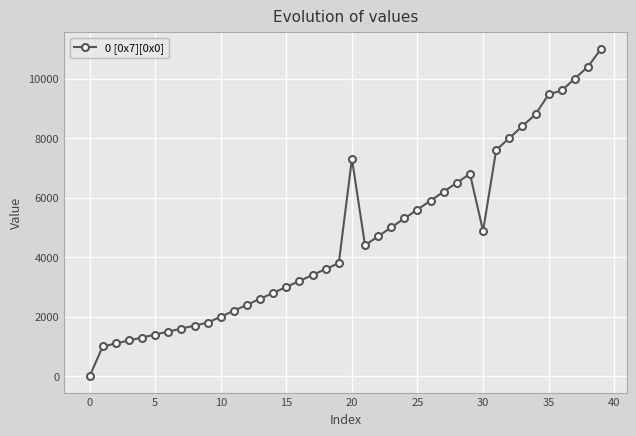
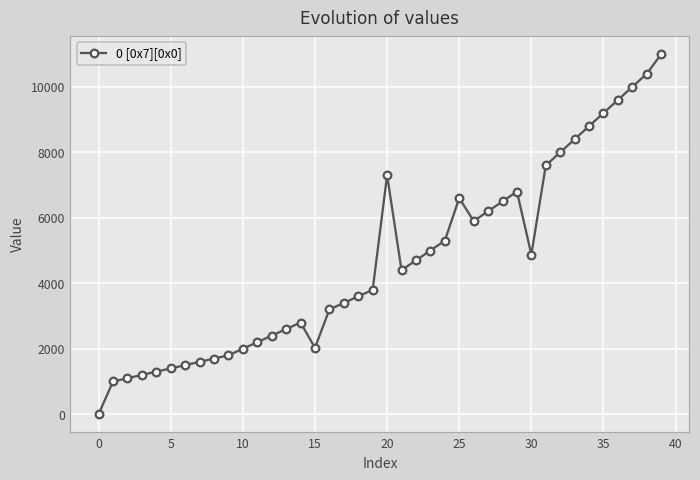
15: 3000 -> 2000
25: 5600 -> 6600
35: 9500 -> 9200
